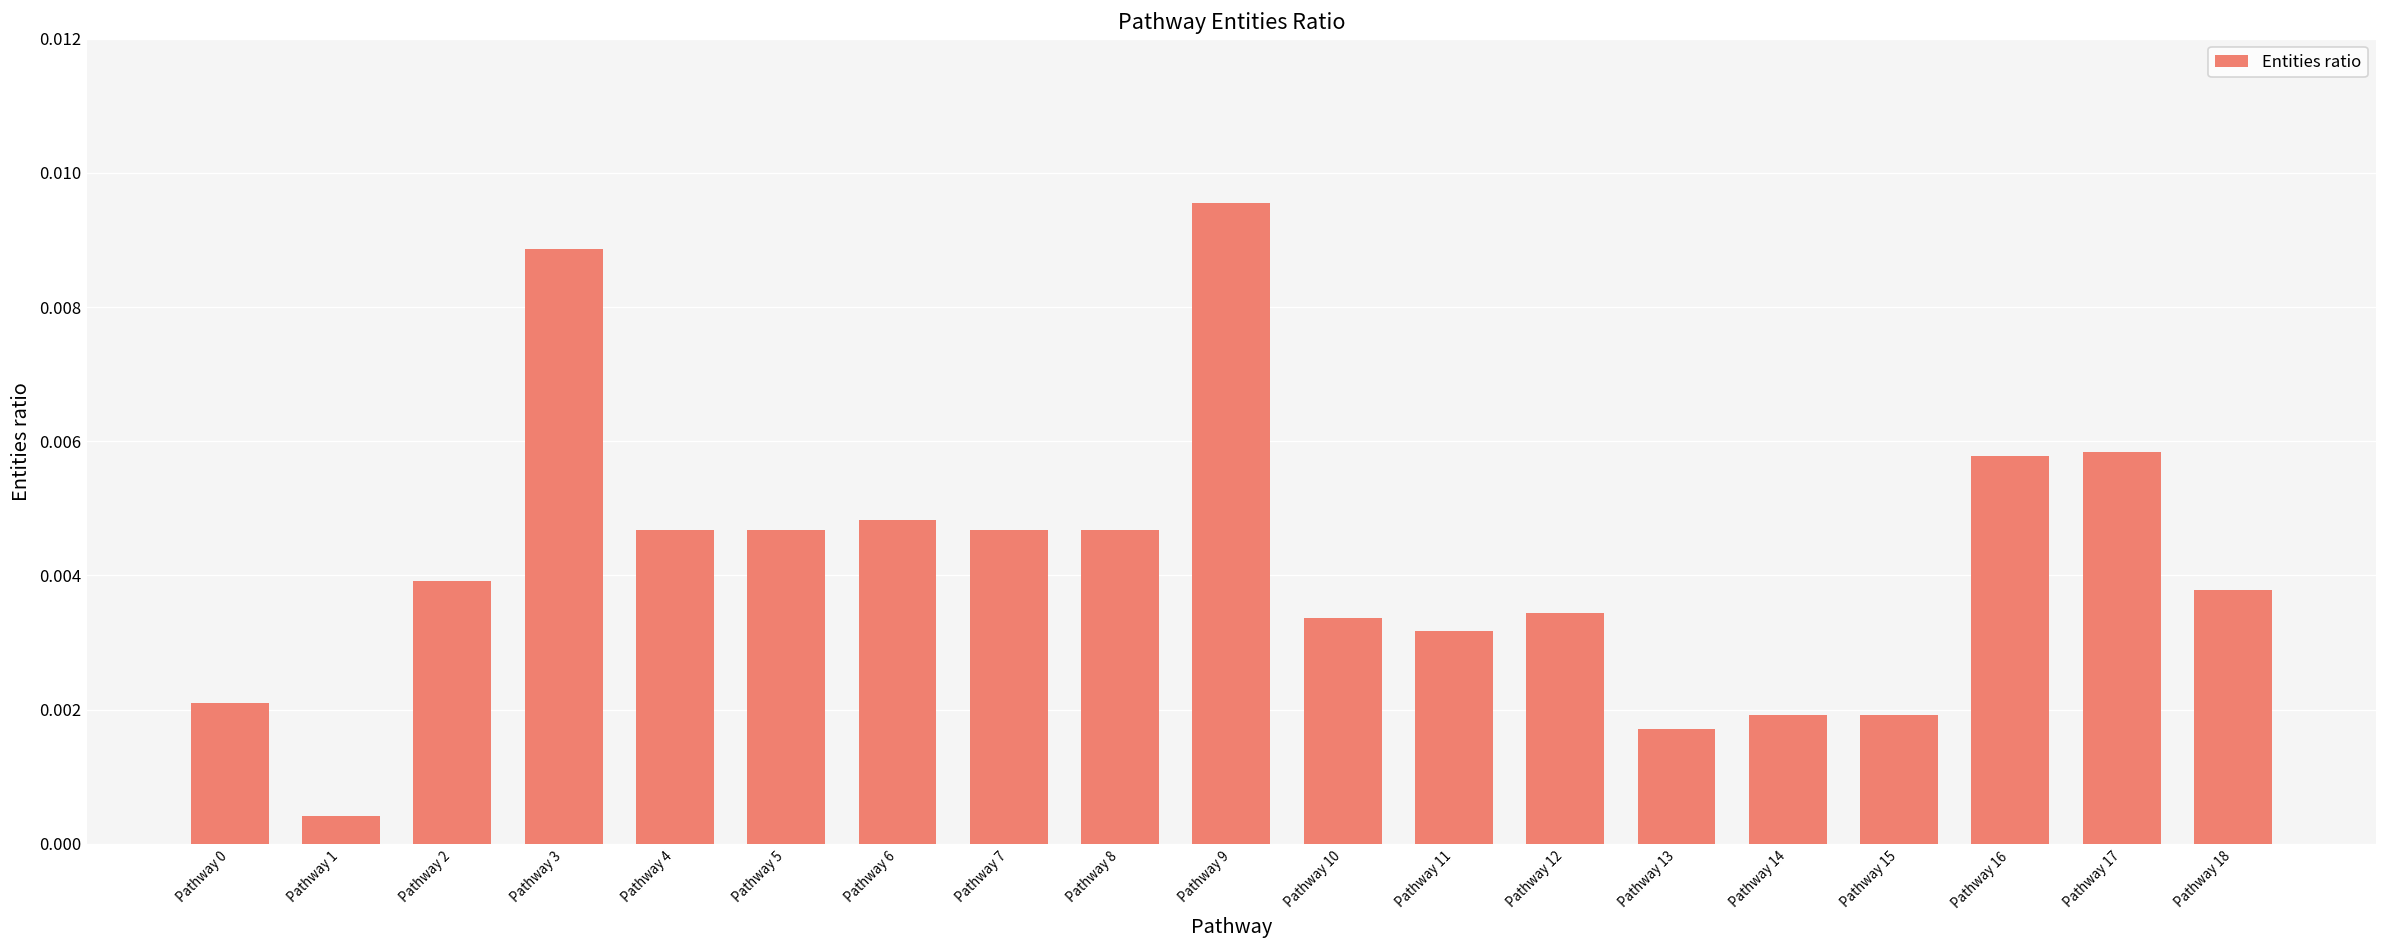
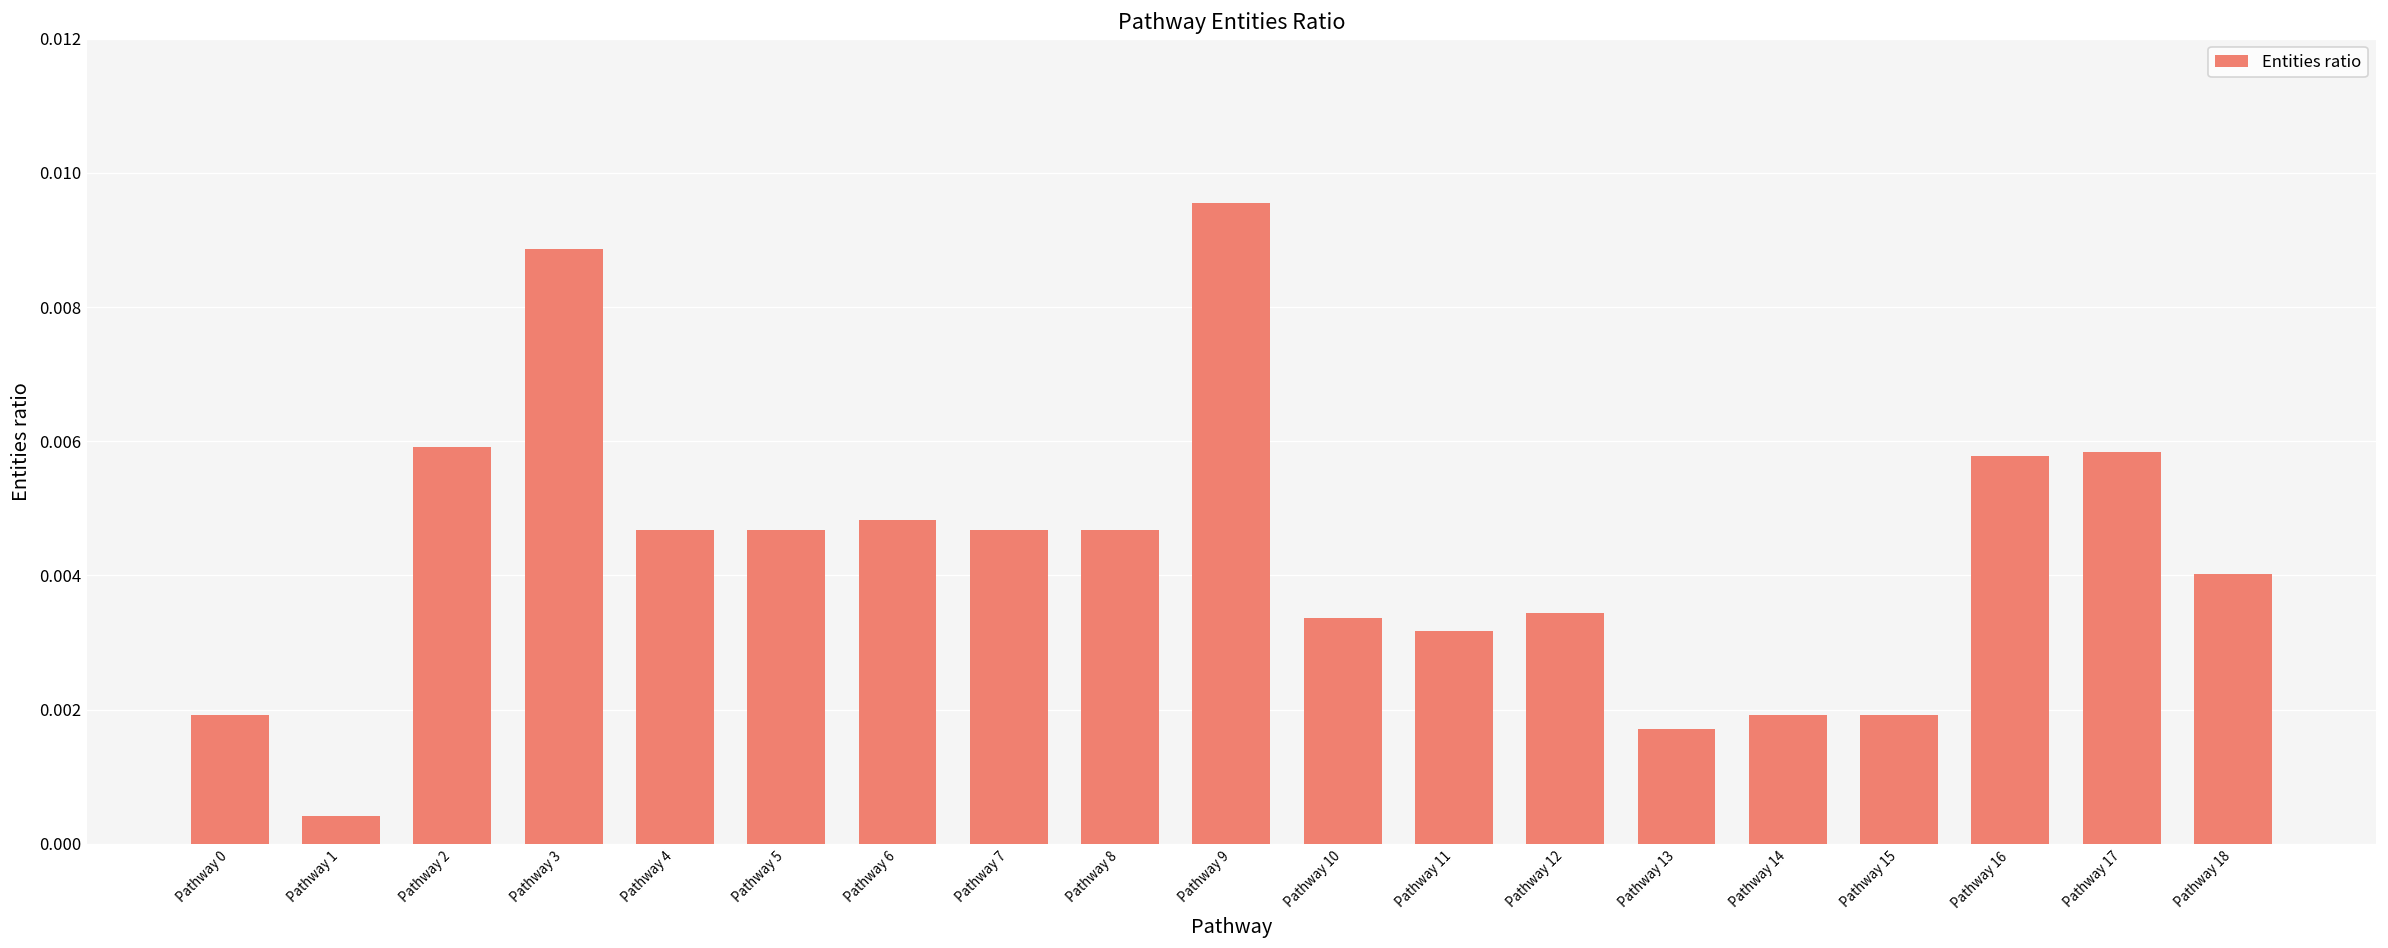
Pathway 0: 0.0021 -> 0.0019
Pathway 2: 0.0039 -> 0.0059
Pathway 18: 0.0038 -> 0.0040
